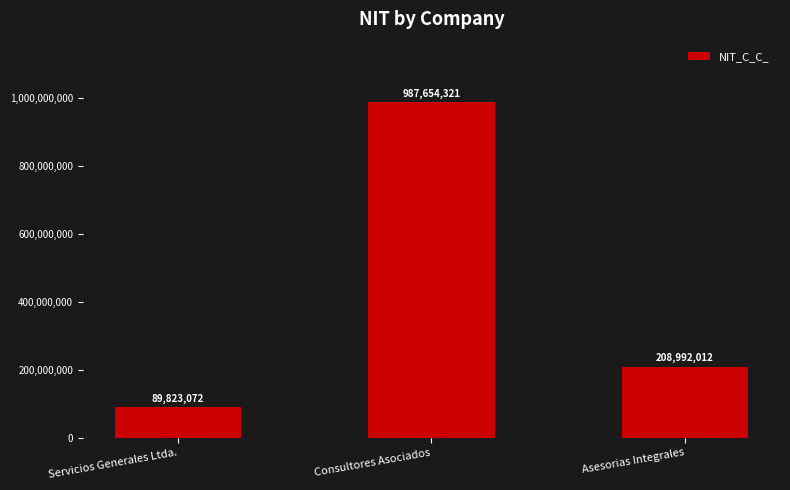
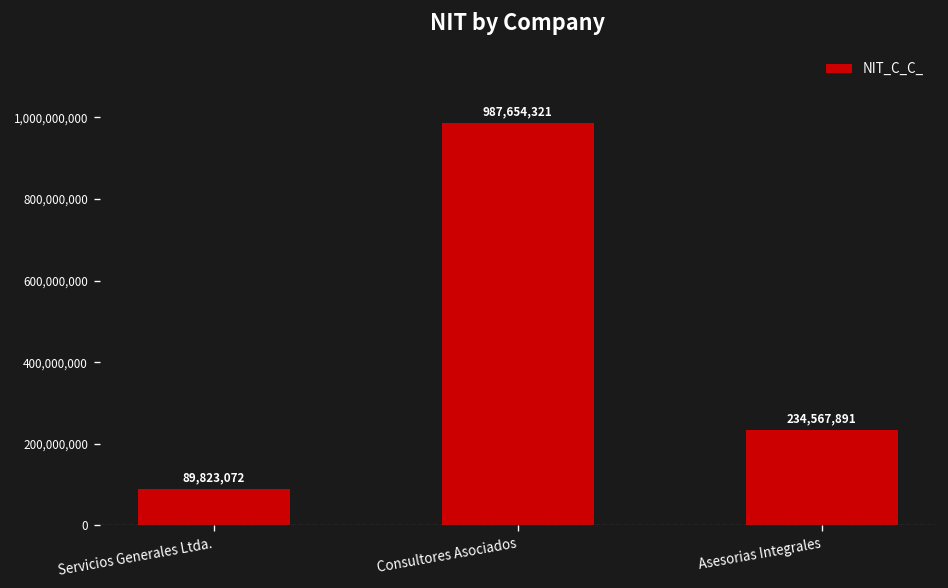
Asesorias Integrales: 208,992,012 -> 234,567,891
